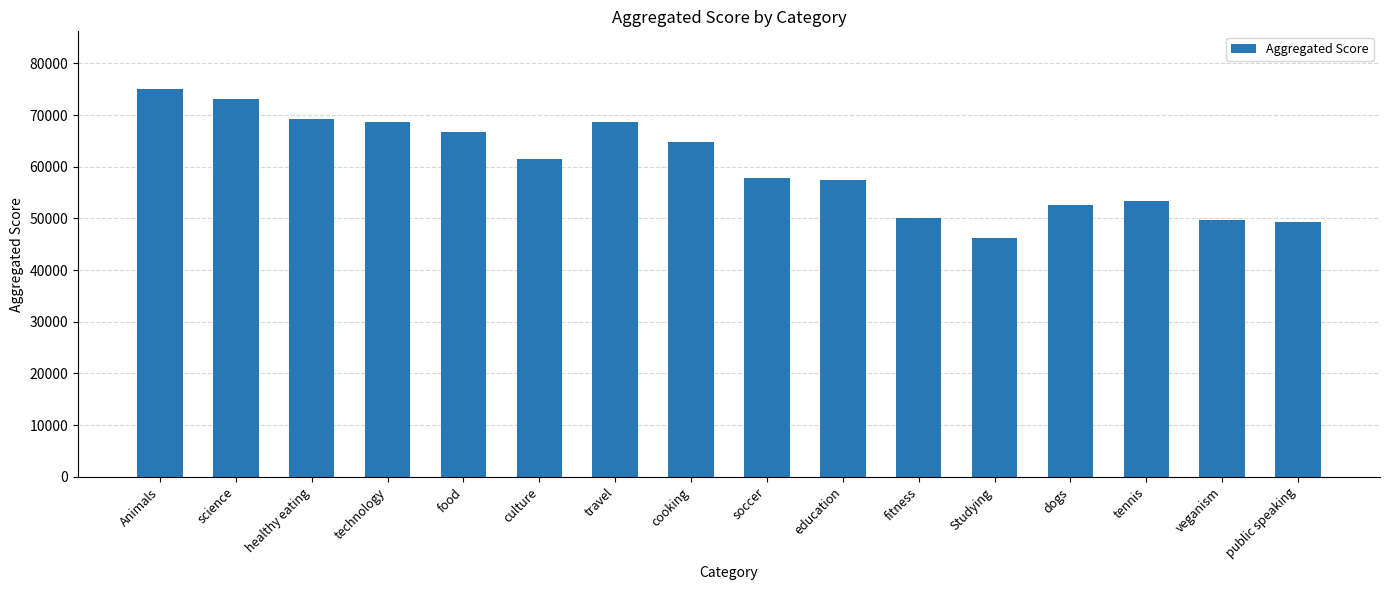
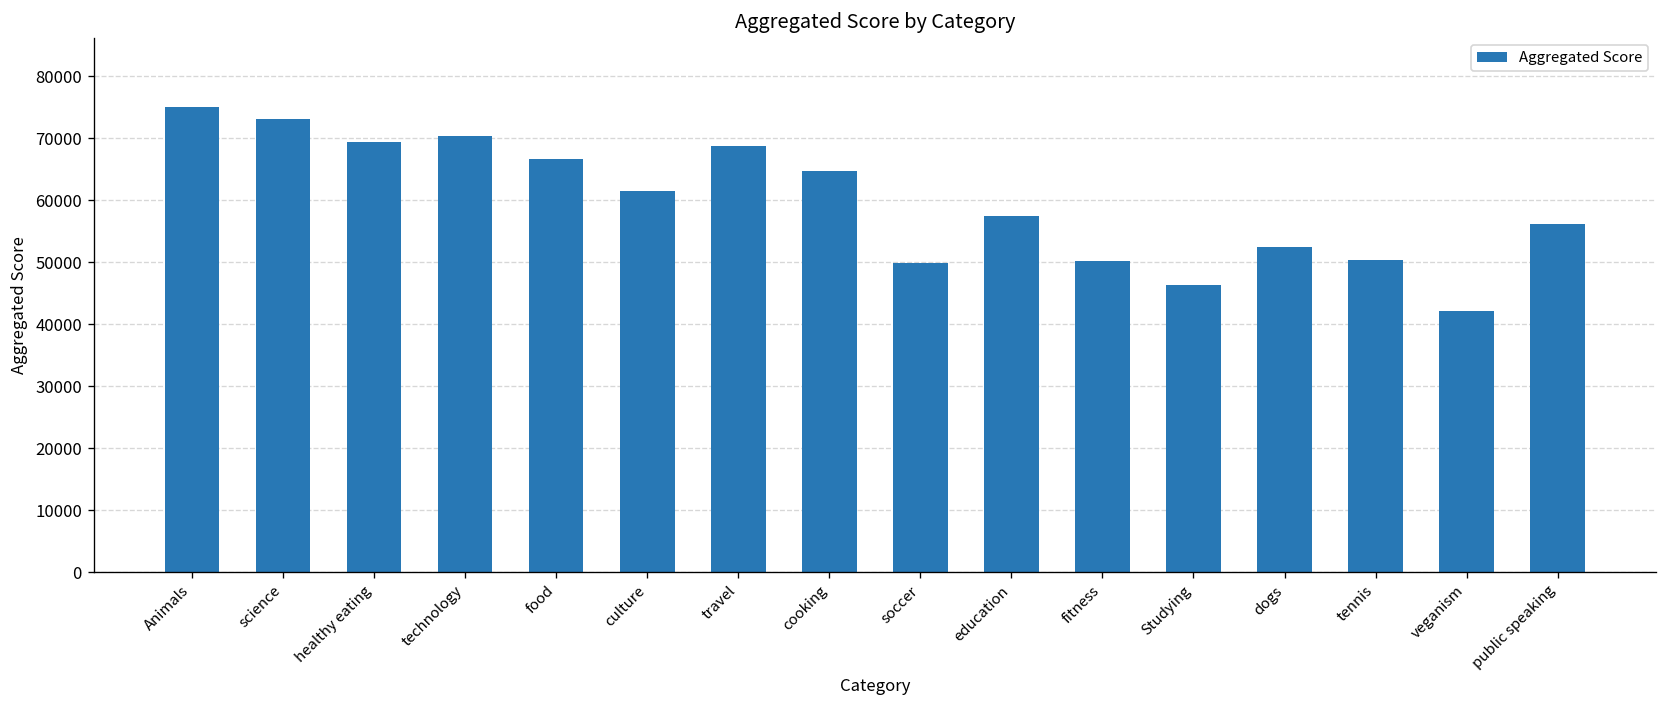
technology: 69000 -> 70000
soccer: 58000 -> 50000
tennis: 53000 -> 50000
veganism: 50000 -> 42000
public speaking: 49000 -> 56000
